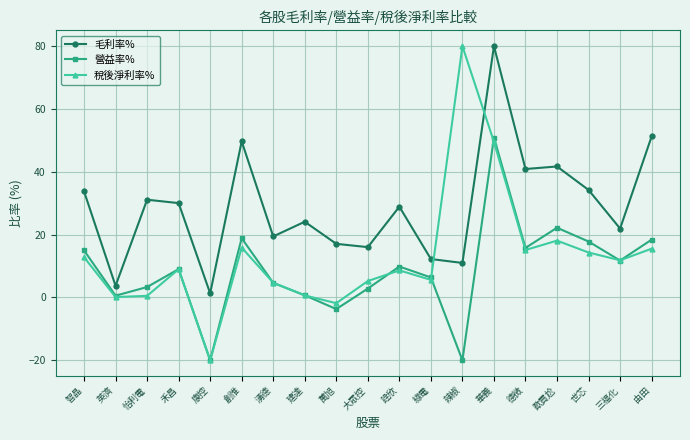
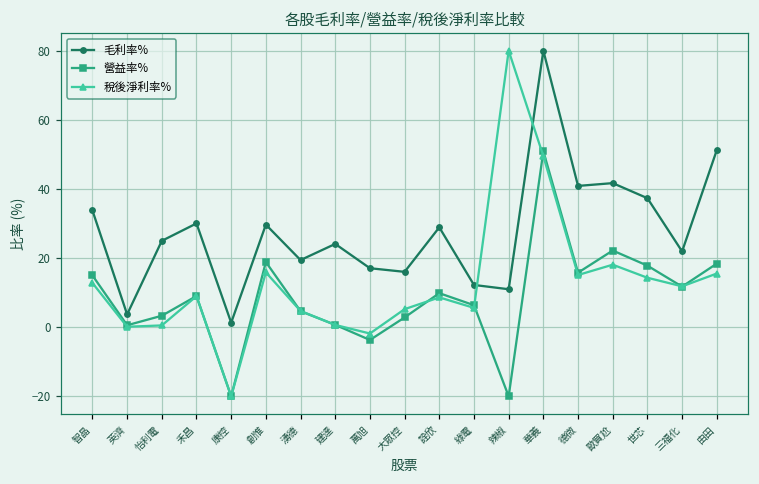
毛利率%, 怡利電: 31 -> 25
毛利率%, 創惟: 50 -> 30
毛利率%, 世芯: 34 -> 37
